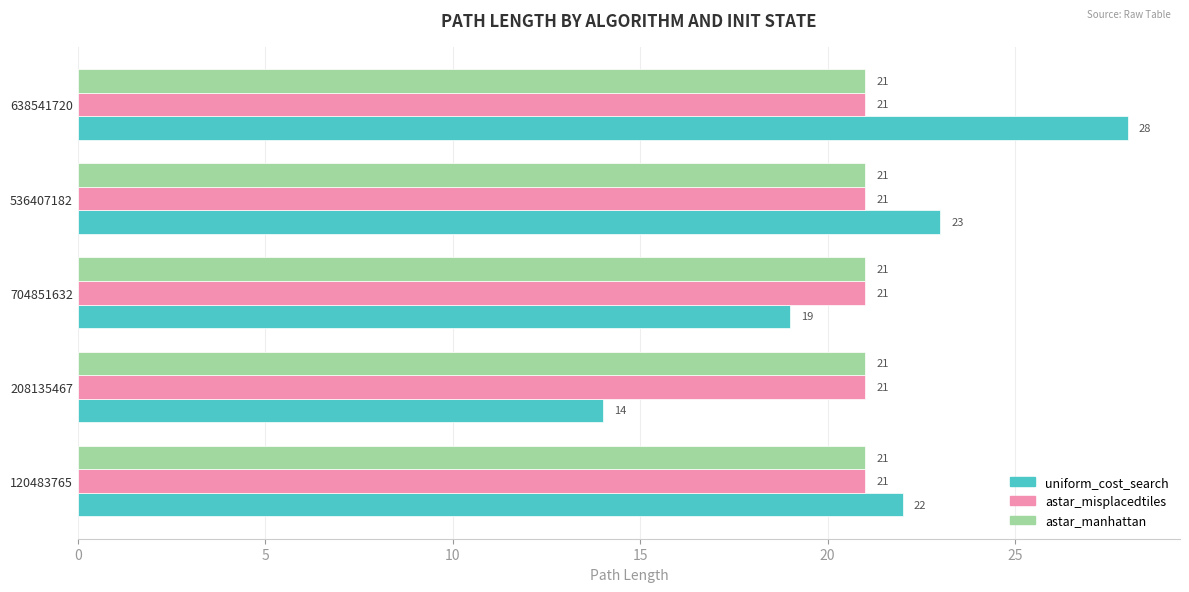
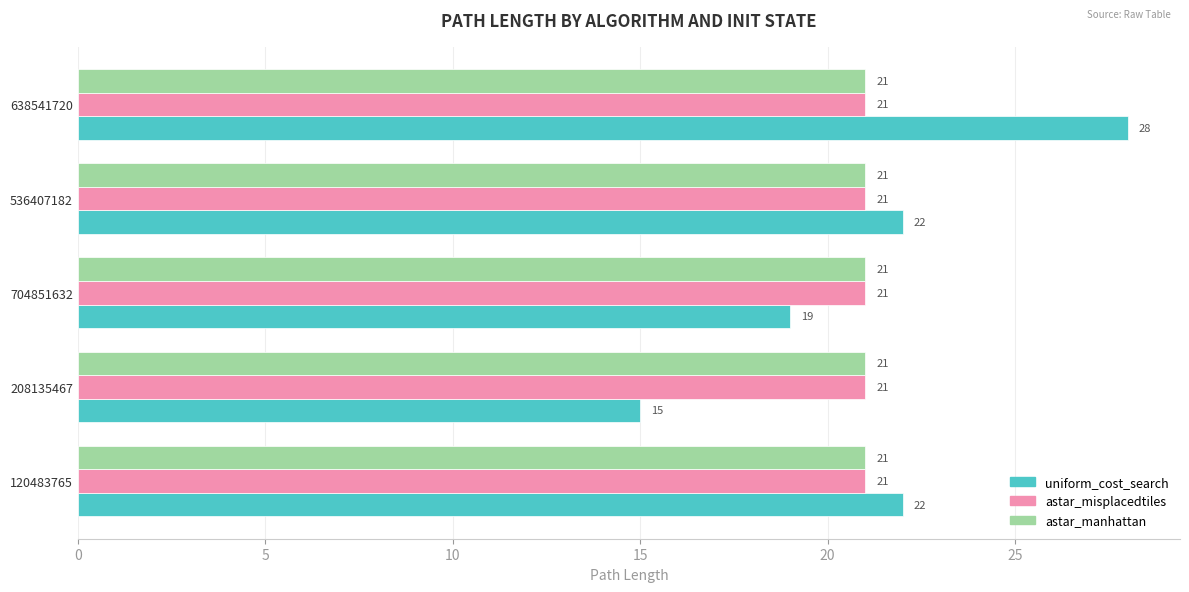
uniform_cost_search, 536407182: 23 -> 22
uniform_cost_search, 208135467: 14 -> 15
